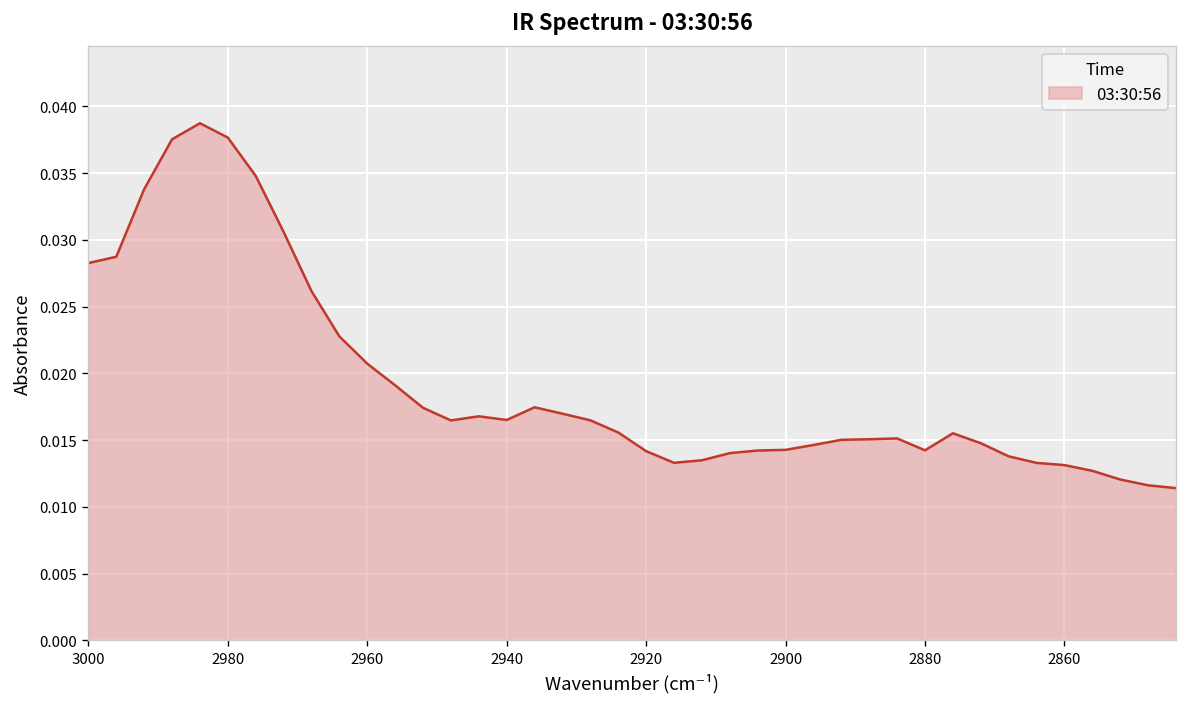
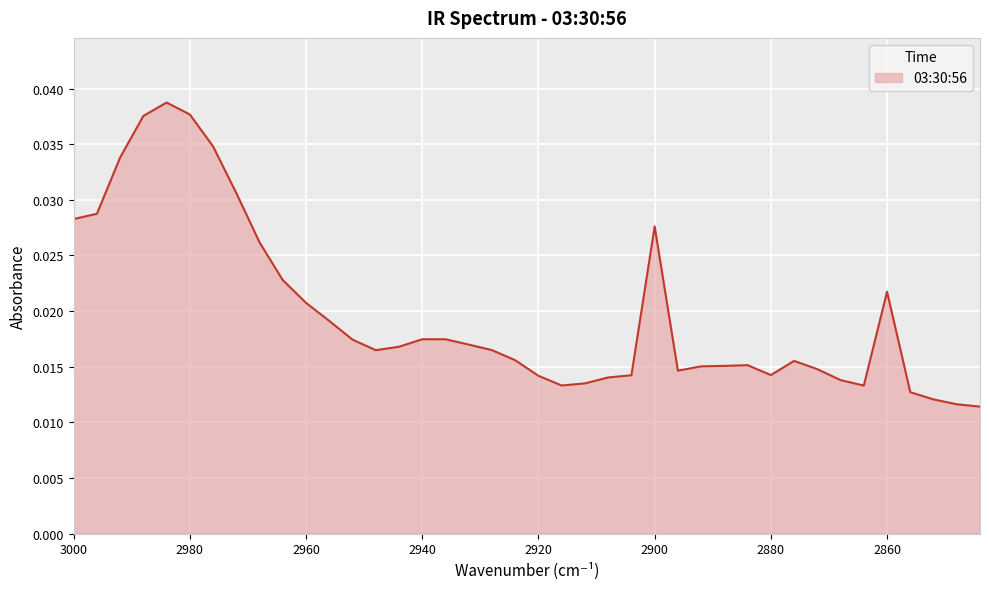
2940: 0.0165 -> 0.0175
2900: 0.0143 -> 0.0276
2860: 0.0131 -> 0.0217
